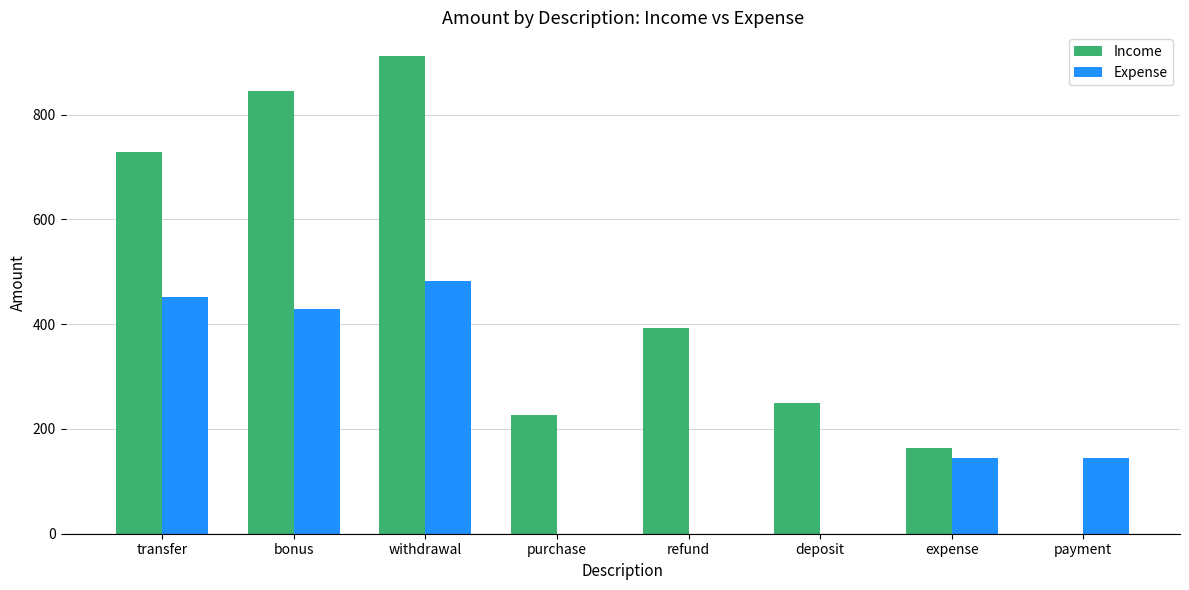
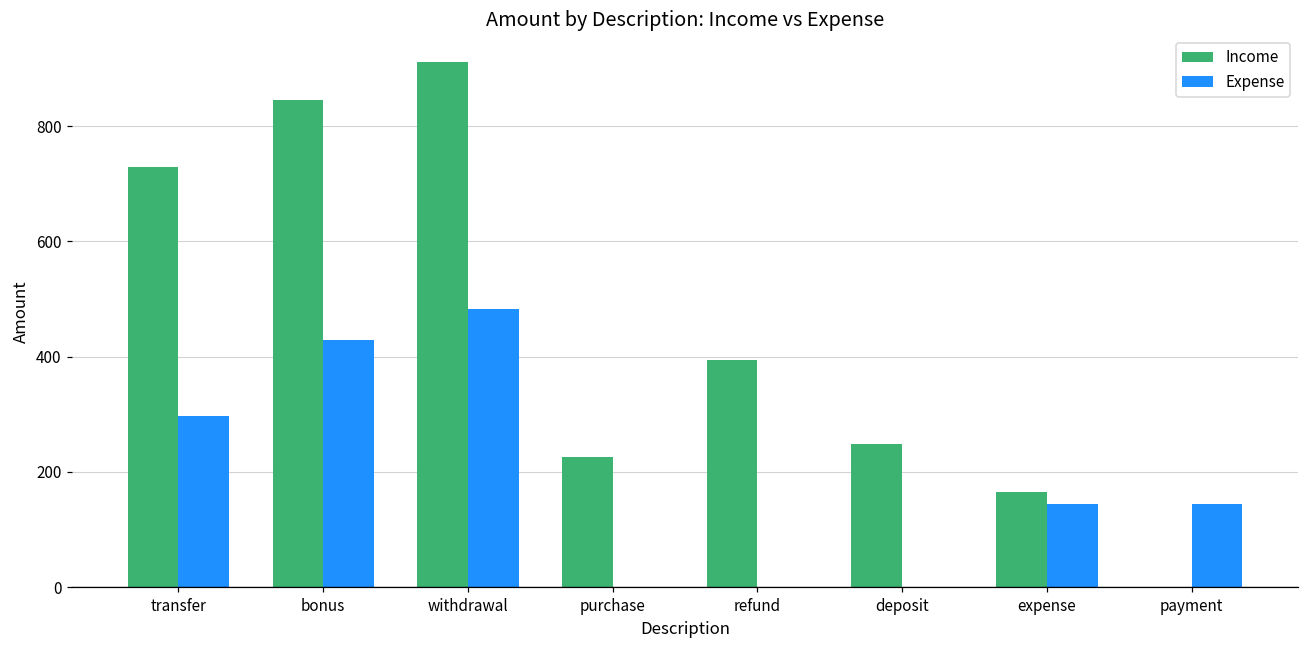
Expense, transfer: 450 -> 300
